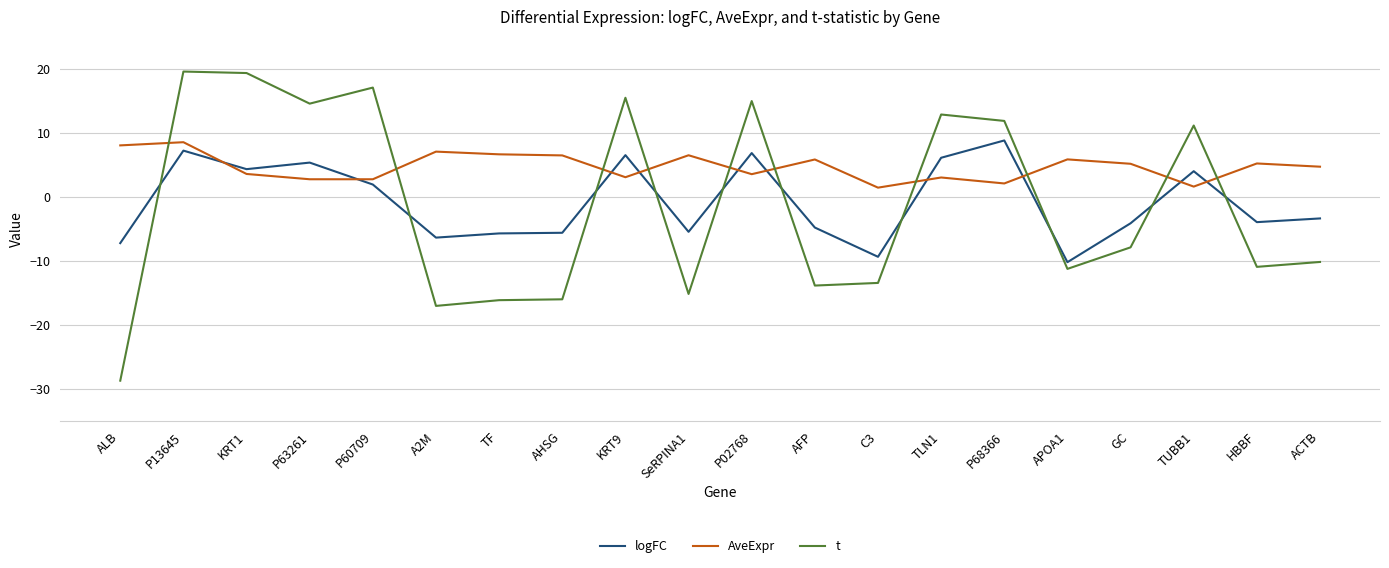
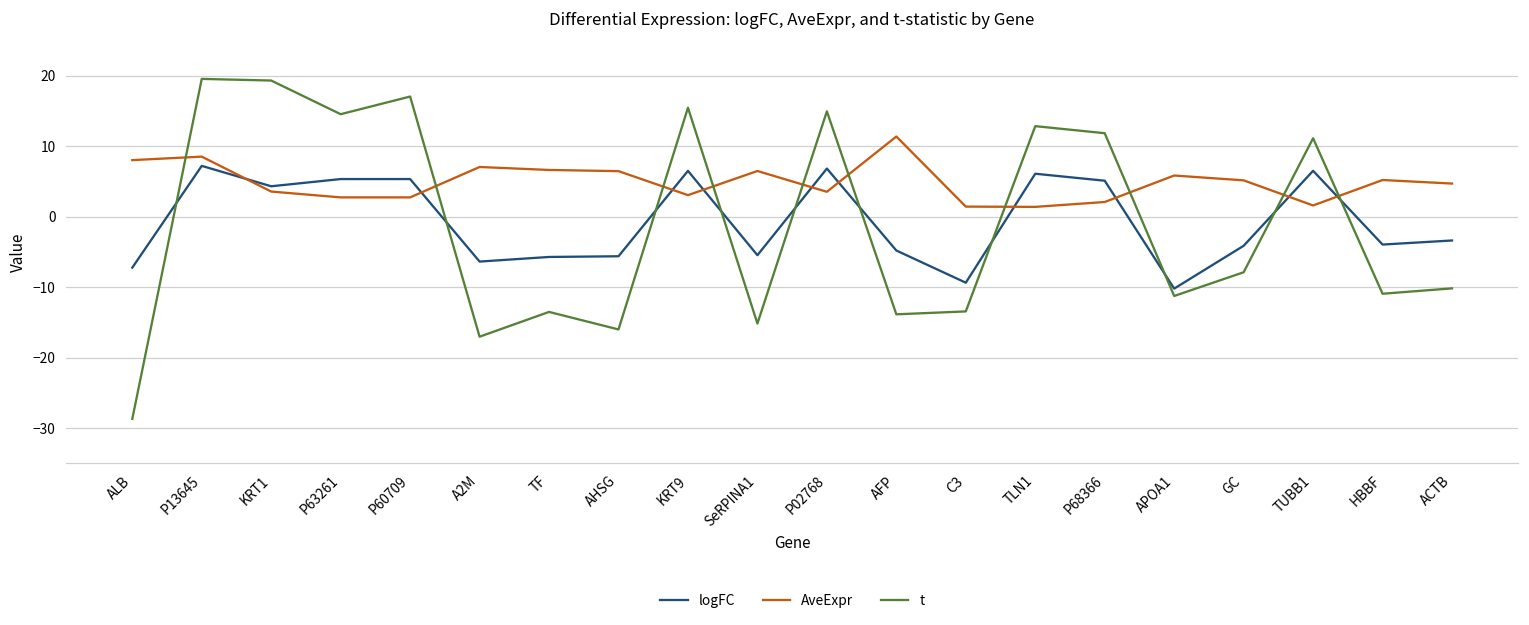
logFC, P60709: 2 -> 5
t, TF: -16 -> -14
AveExpr, AFP: 6 -> 11
AveExpr, TLN1: 3 -> 1
logFC, P68366: 9 -> 5
logFC, TUBB1: 4 -> 7
